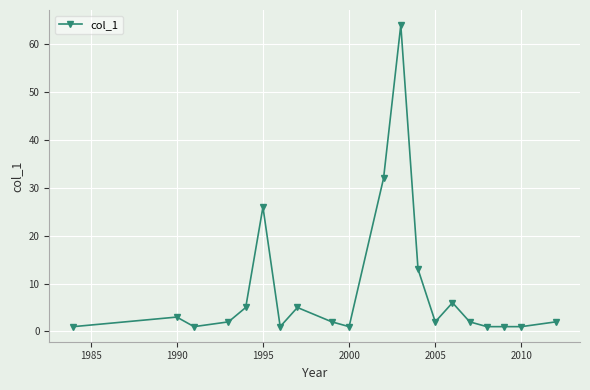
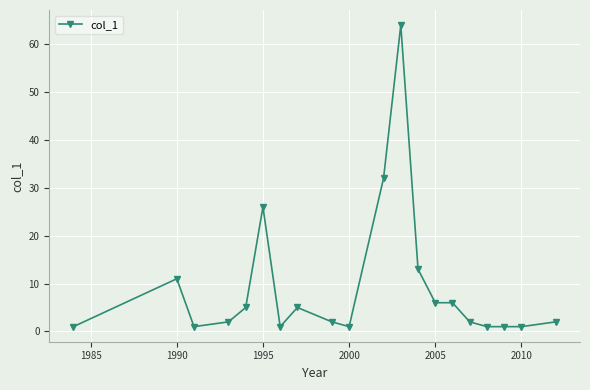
1990: 3 -> 11
2005: 2 -> 6
